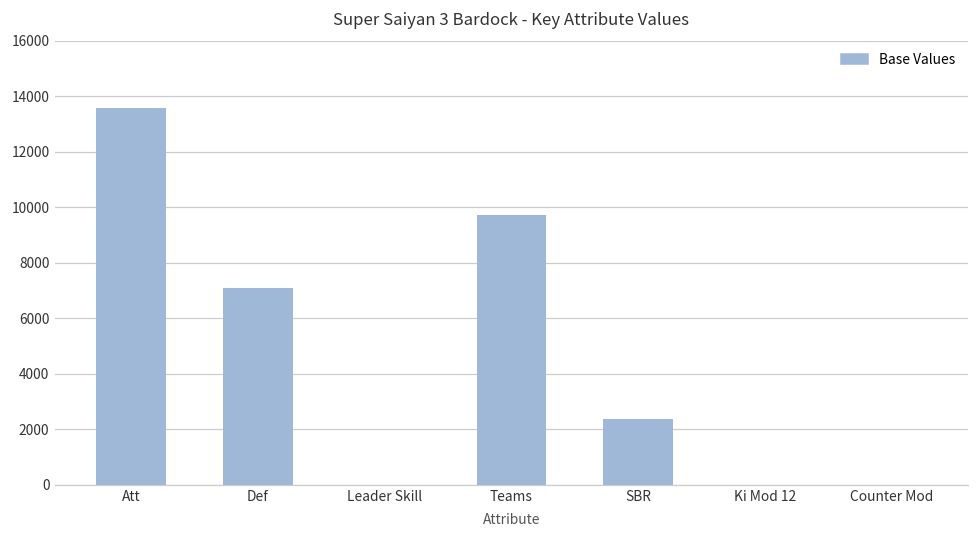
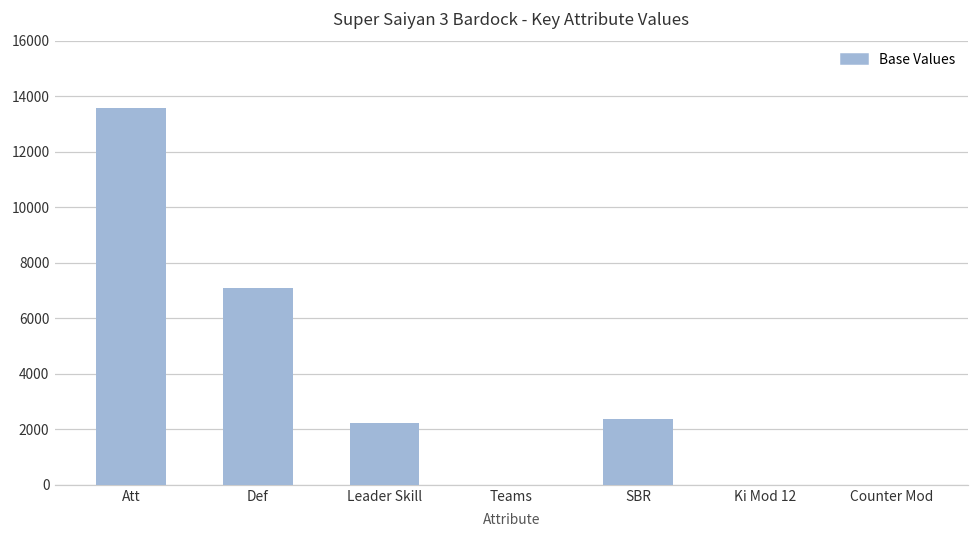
Leader Skill: 0 -> 2200
Teams: 9700 -> 0
